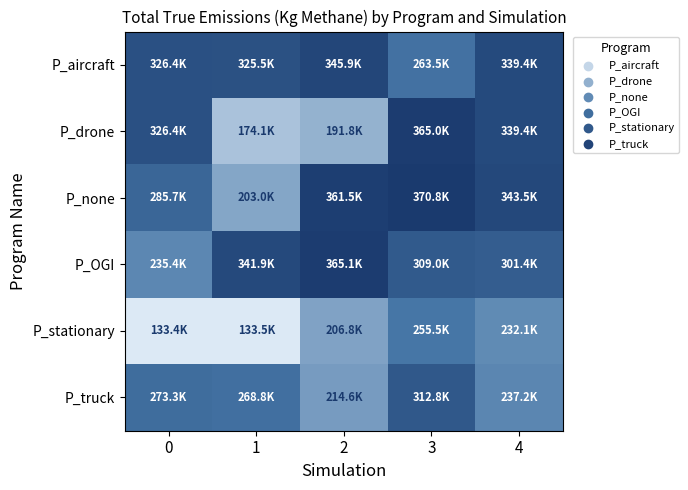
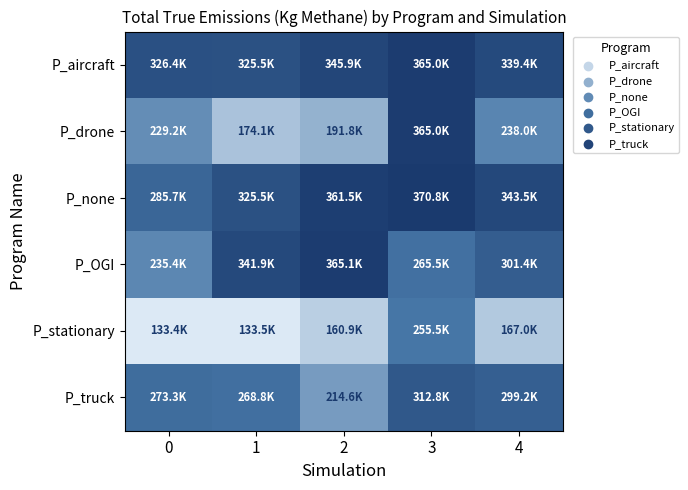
P_aircraft, 3: 263.5K -> 365.0K
P_drone, 0: 326.4K -> 229.2K
P_drone, 4: 339.4K -> 238.0K
P_none, 1: 203.0K -> 325.5K
P_OGI, 3: 309.0K -> 265.5K
P_stationary, 2: 206.8K -> 160.9K
P_stationary, 4: 232.1K -> 167.0K
P_truck, 4: 237.2K -> 299.2K
